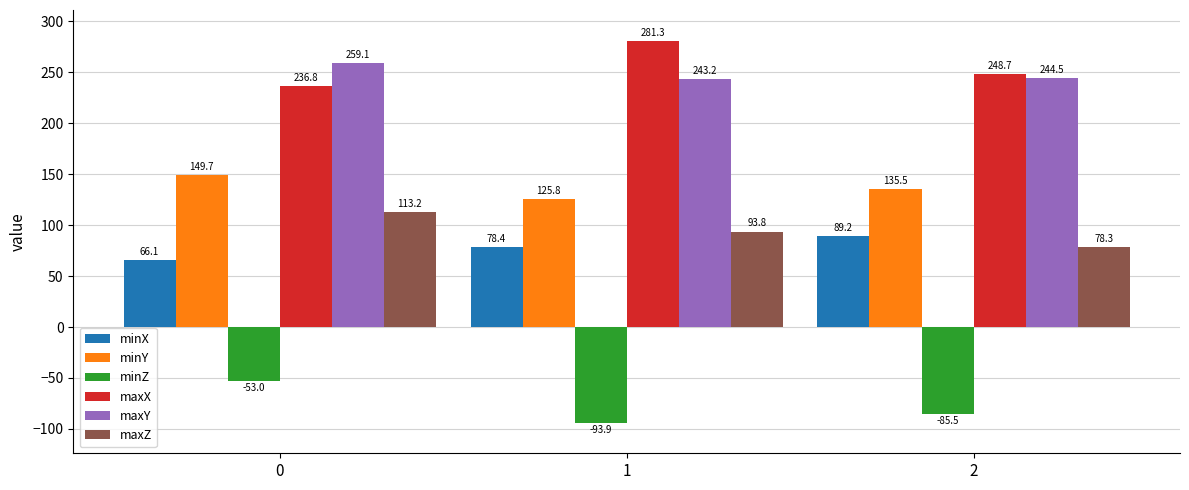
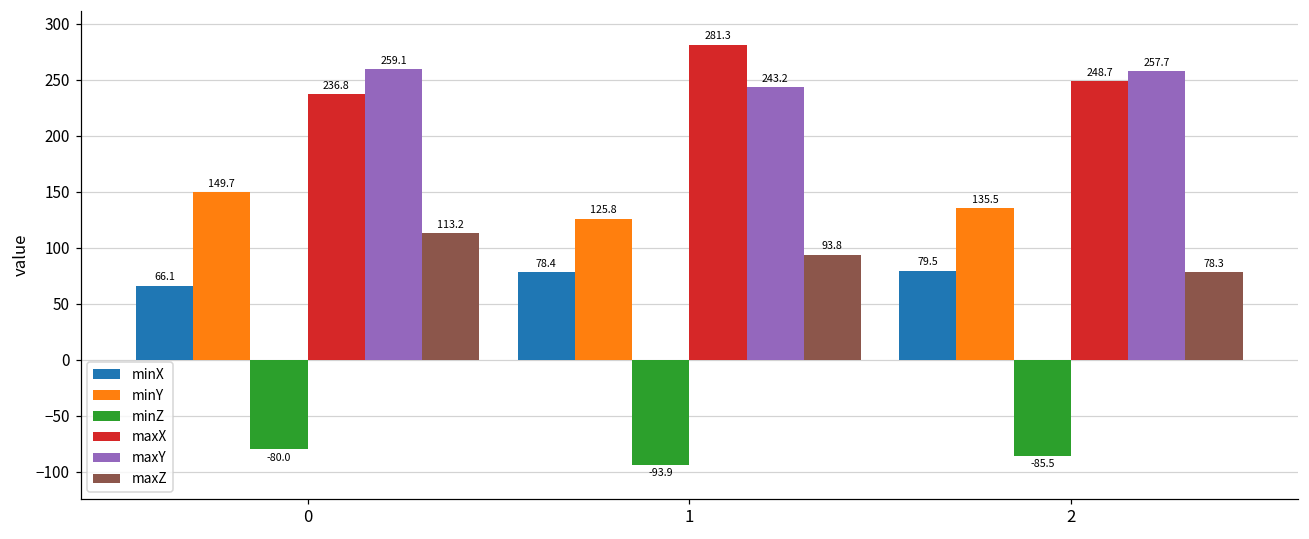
minZ, 0: -53.0 -> -80.0
minX, 2: 89.2 -> 79.5
maxY, 2: 244.5 -> 257.7
